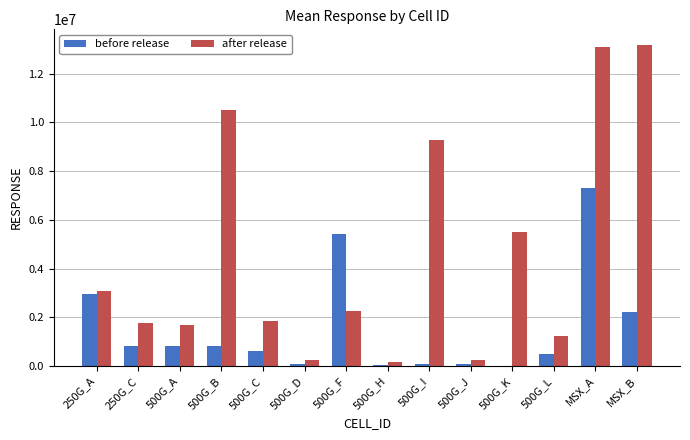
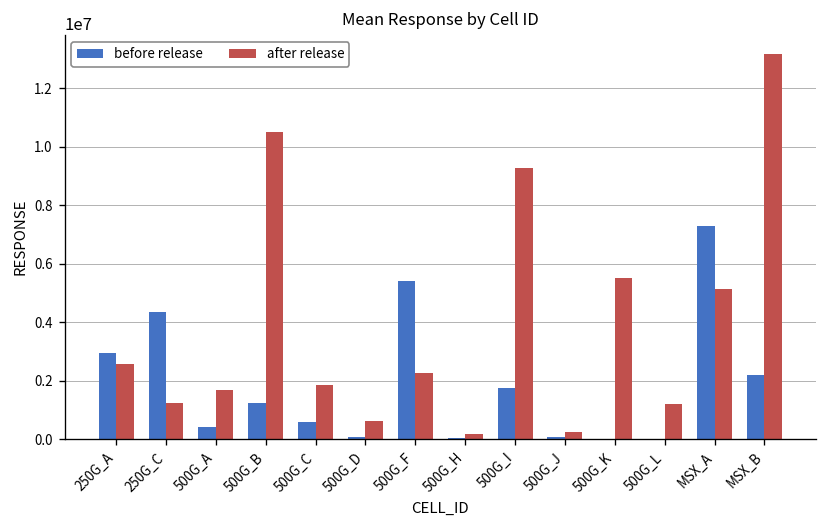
after release, 250G_A: 3100000 -> 2600000
before release, 250G_C: 800000 -> 4400000
after release, 250G_C: 1800000 -> 1200000
before release, 500G_A: 800000 -> 400000
before release, 500G_B: 800000 -> 1300000
after release, 500G_D: 300000 -> 600000
before release, 500G_I: 100000 -> 1800000
before release, 500G_L: 500000 -> 0
after release, MSX_A: 13100000 -> 5200000
